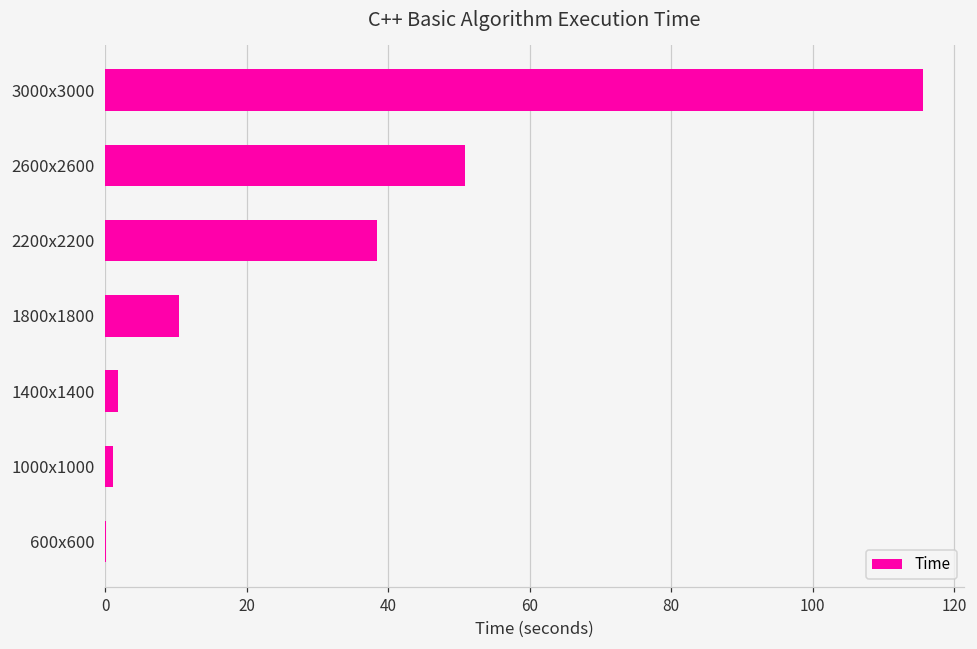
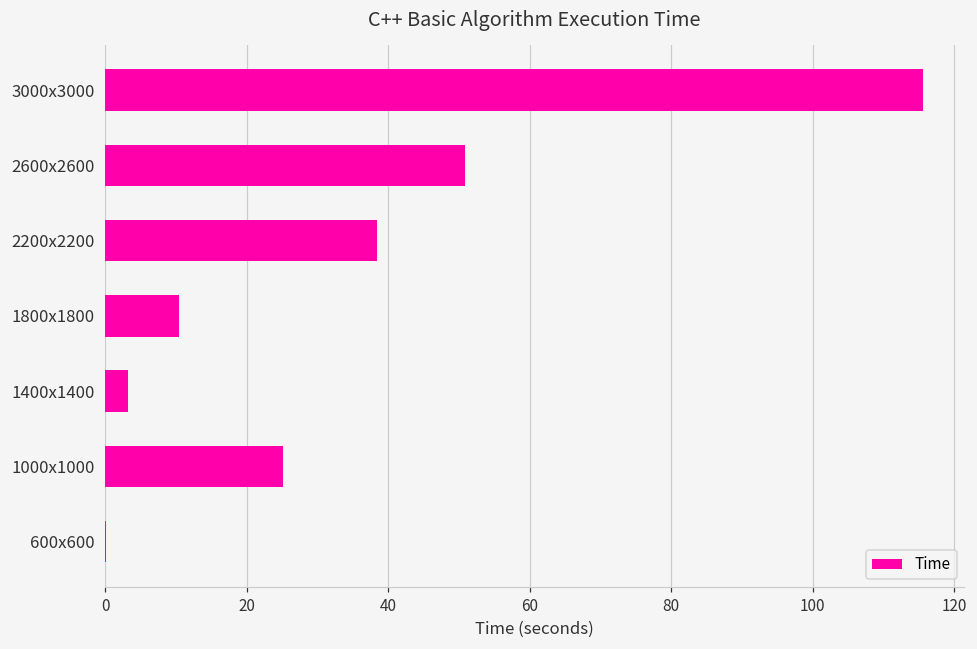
1400x1400: 2 -> 3
1000x1000: 1 -> 25
